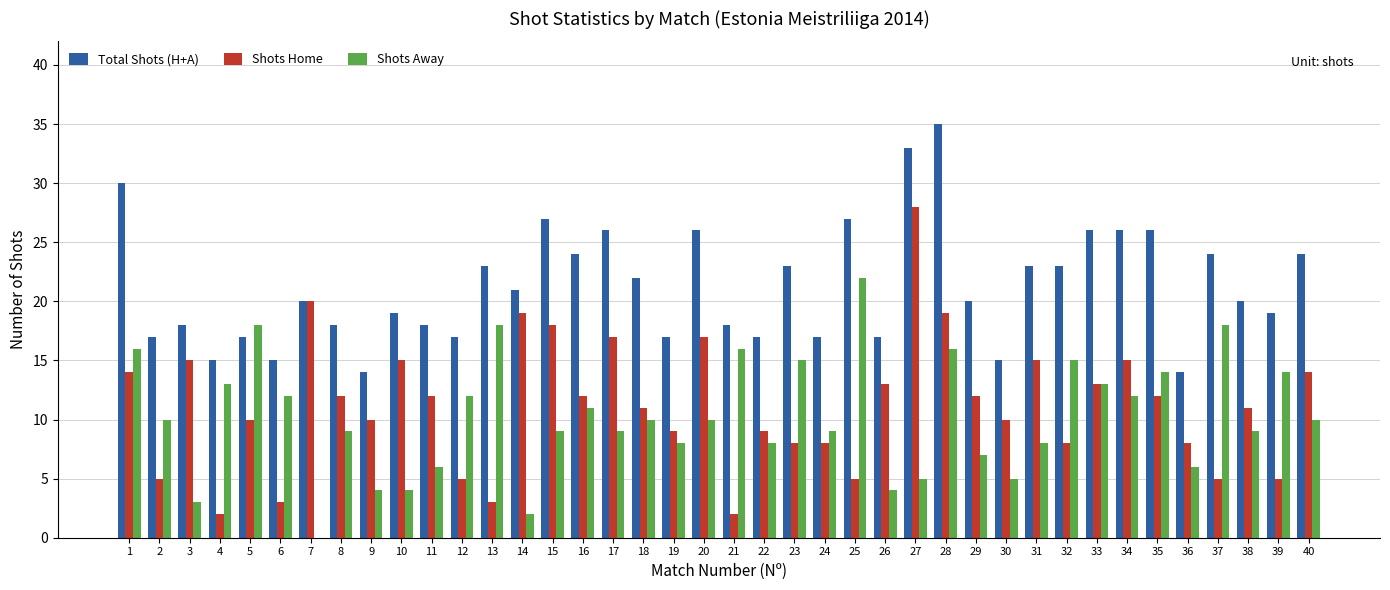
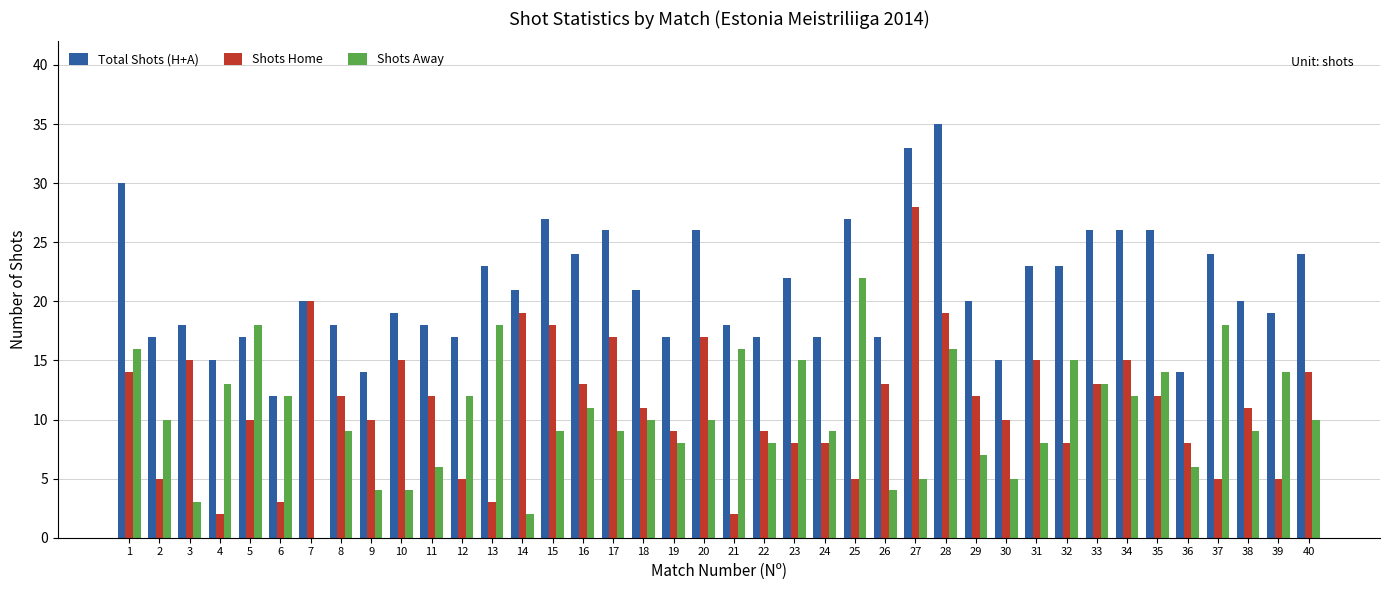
Total Shots (H+A), 6: 15 -> 12
Shots Home, 16: 12 -> 13
Total Shots (H+A), 18: 22 -> 21
Total Shots (H+A), 23: 23 -> 22
